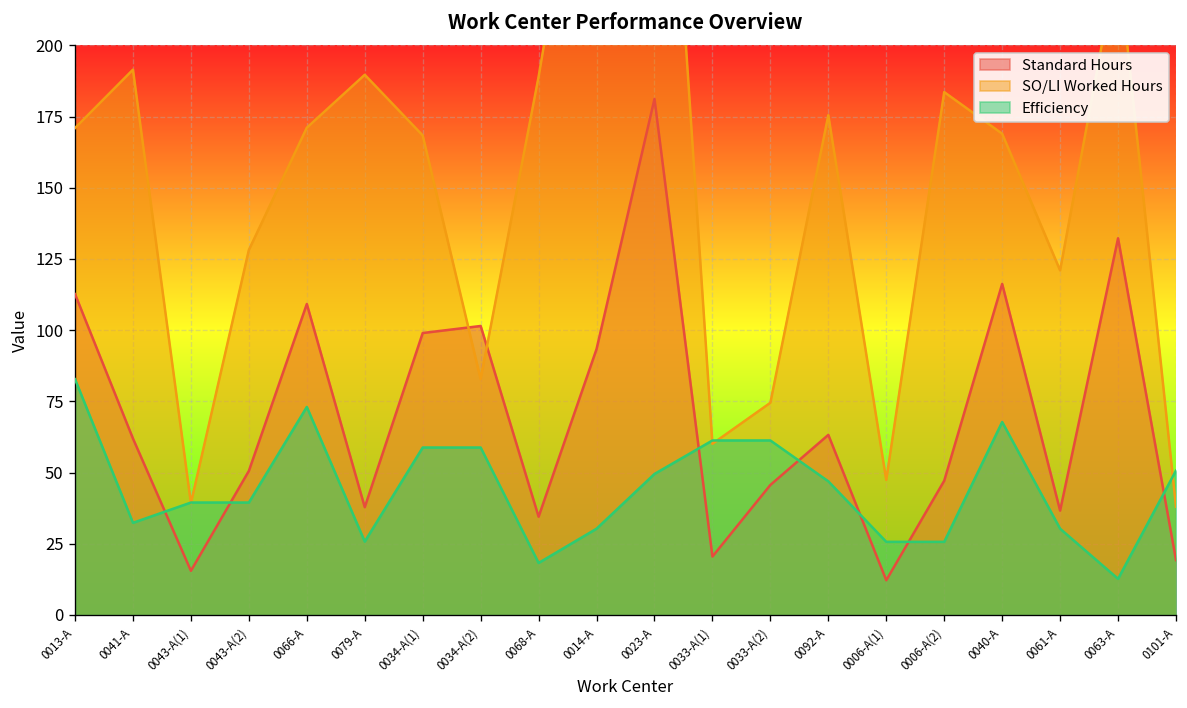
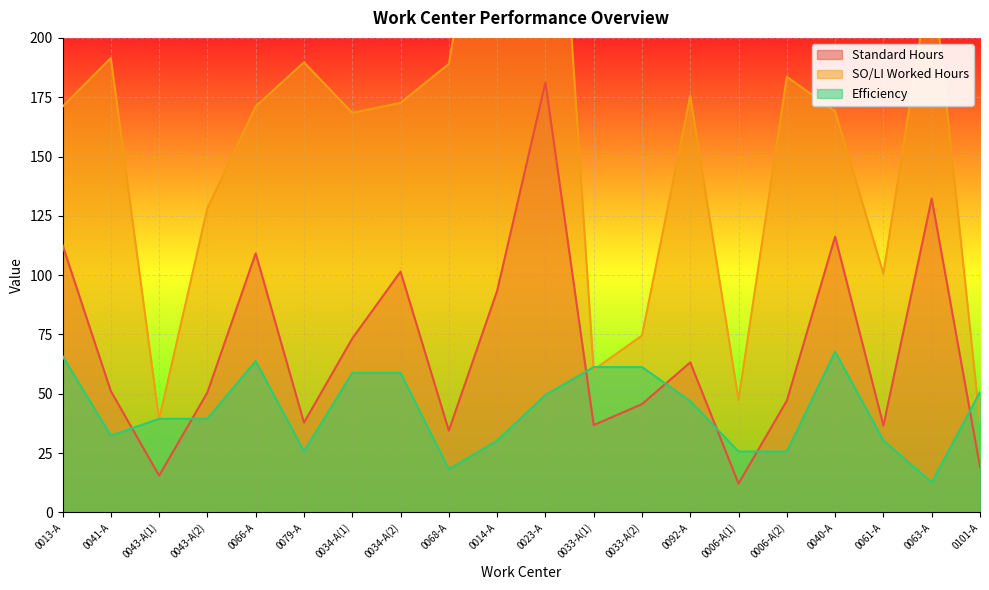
Efficiency, 0013-A: 83 -> 66
Standard Hours, 0041-A: 62 -> 51
Efficiency, 0066-A: 73 -> 64
Standard Hours, 0034-A(1): 99 -> 73
SO/LI Worked Hours, 0034-A(2): 83 -> 173
Standard Hours, 0033-A(1): 20 -> 37
SO/LI Worked Hours, 0061-A: 121 -> 101
